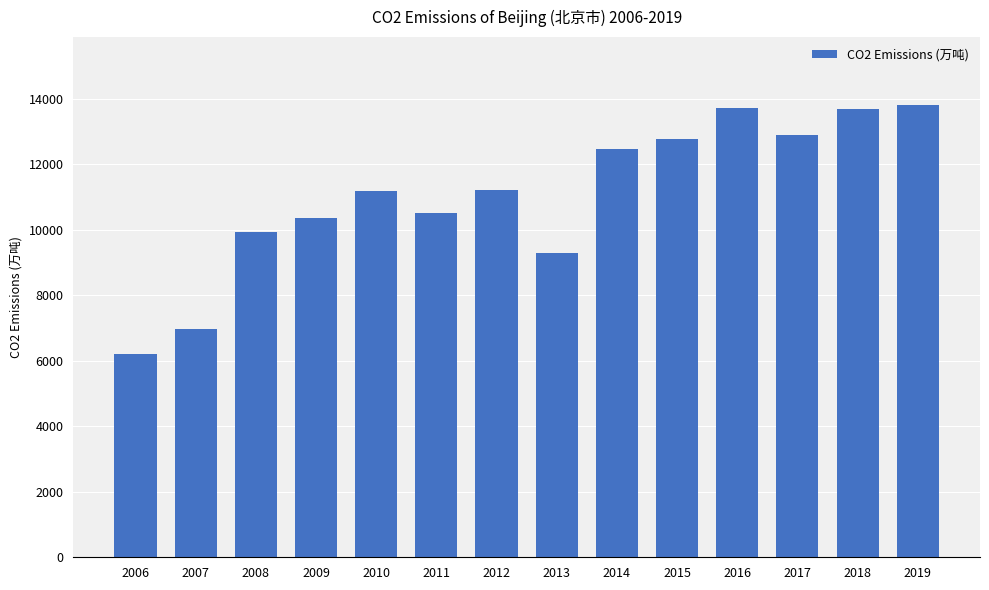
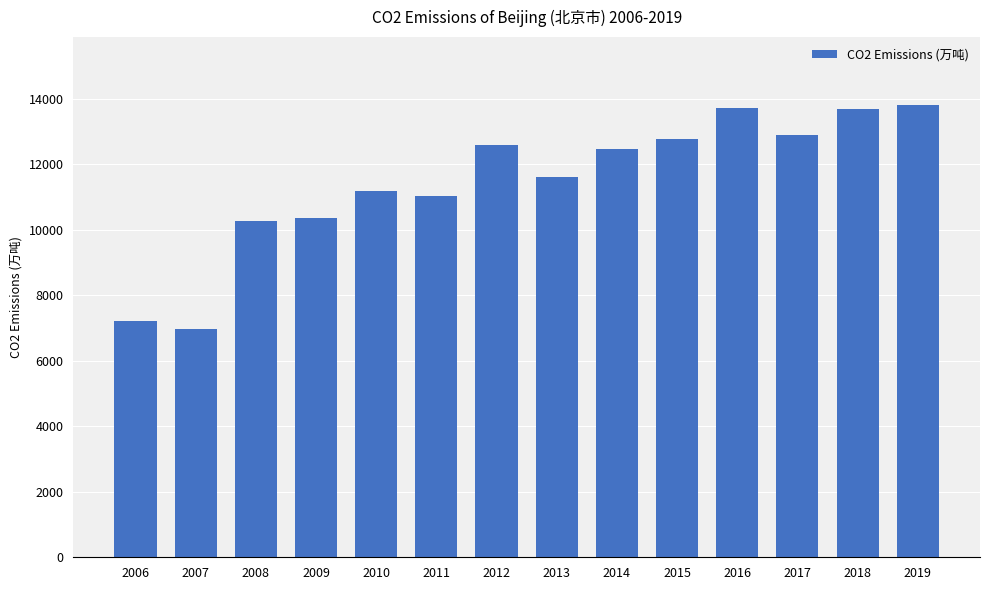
2006: 6200 -> 7200
2008: 9900 -> 10300
2011: 10500 -> 11000
2012: 11200 -> 12600
2013: 9300 -> 11600
